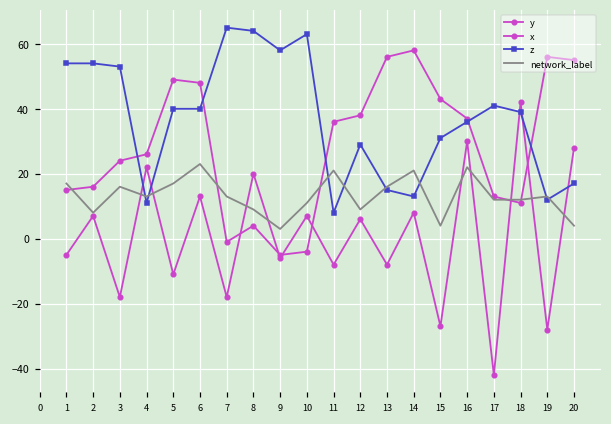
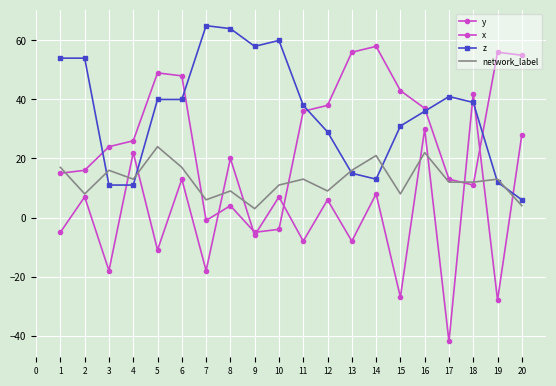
z, 3: 53 -> 11
network_label, 5: 17 -> 24
network_label, 6: 23 -> 17
network_label, 7: 13 -> 6
z, 10: 63 -> 60
z, 11: 8 -> 38
network_label, 11: 21 -> 13
network_label, 15: 4 -> 8
z, 20: 17 -> 6
